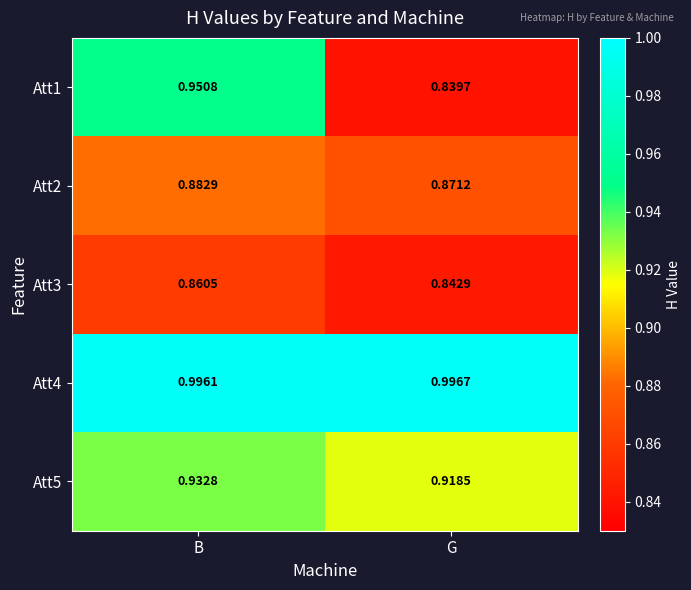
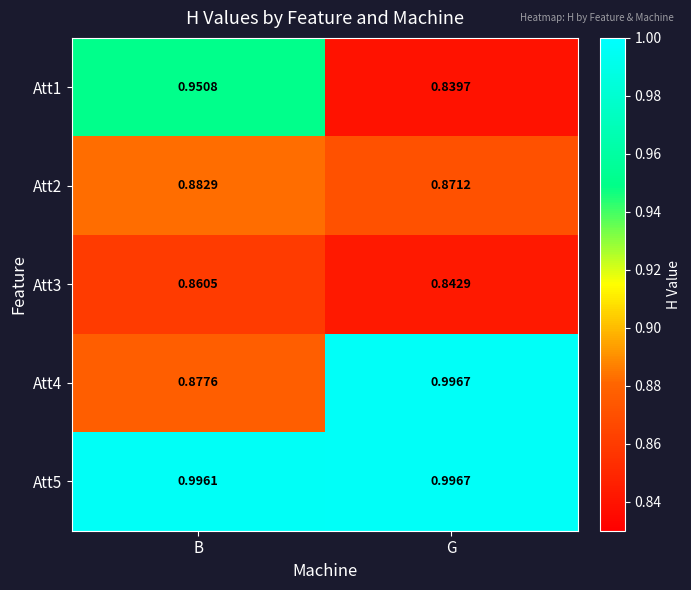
Att4, B: 0.9961 -> 0.8776
Att5, B: 0.9328 -> 0.9961
Att5, G: 0.9185 -> 0.9967
